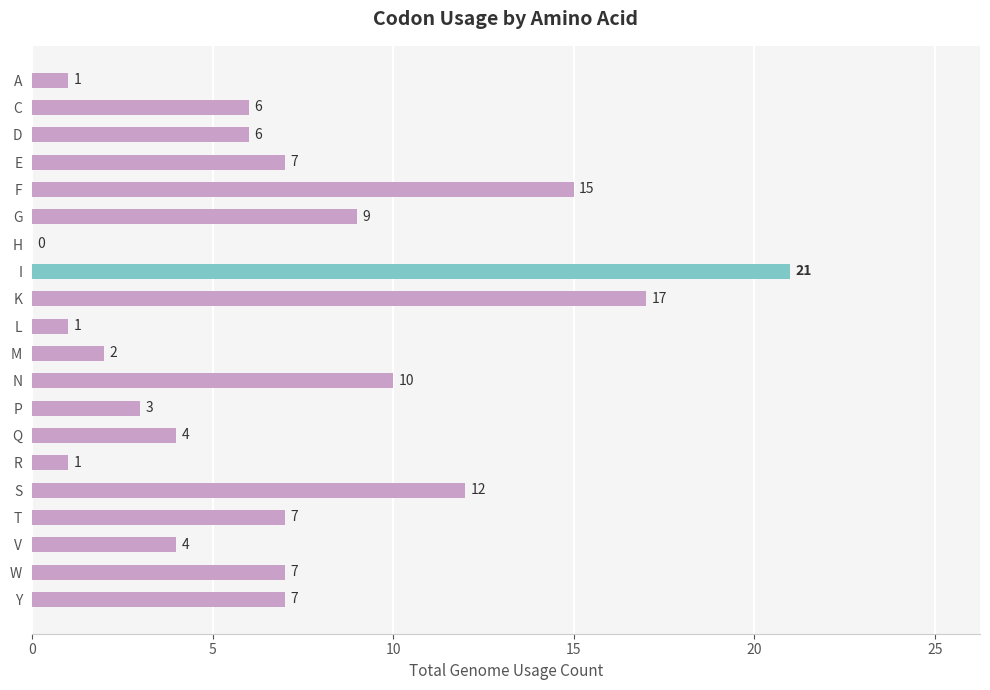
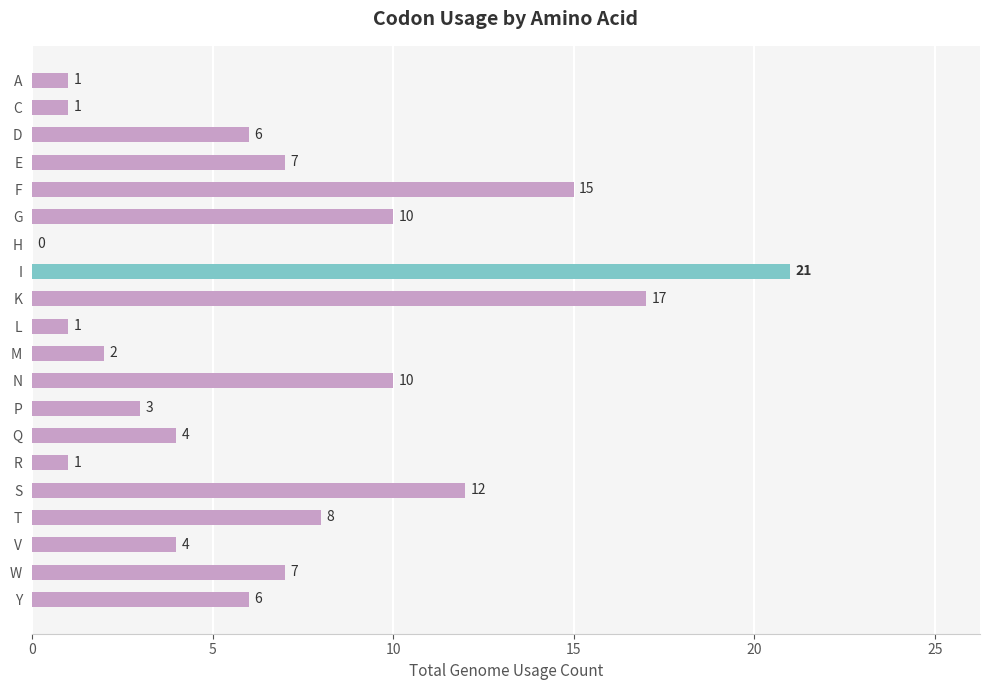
C: 6 -> 1
G: 9 -> 10
T: 7 -> 8
Y: 7 -> 6
